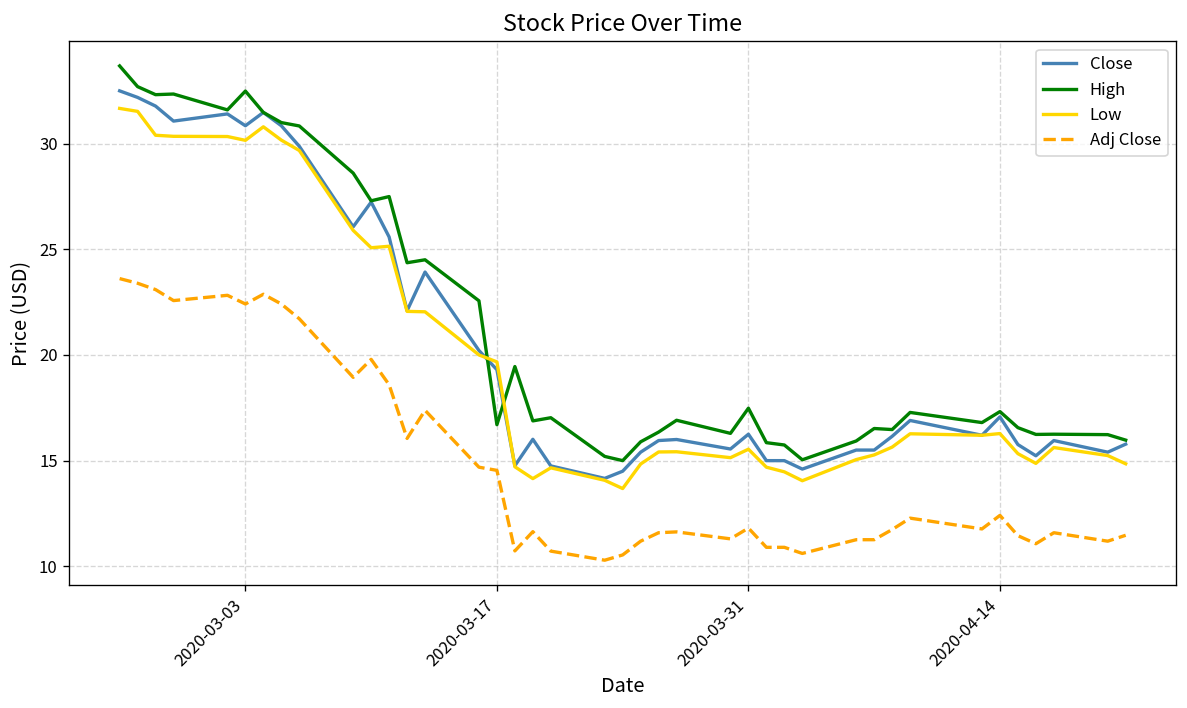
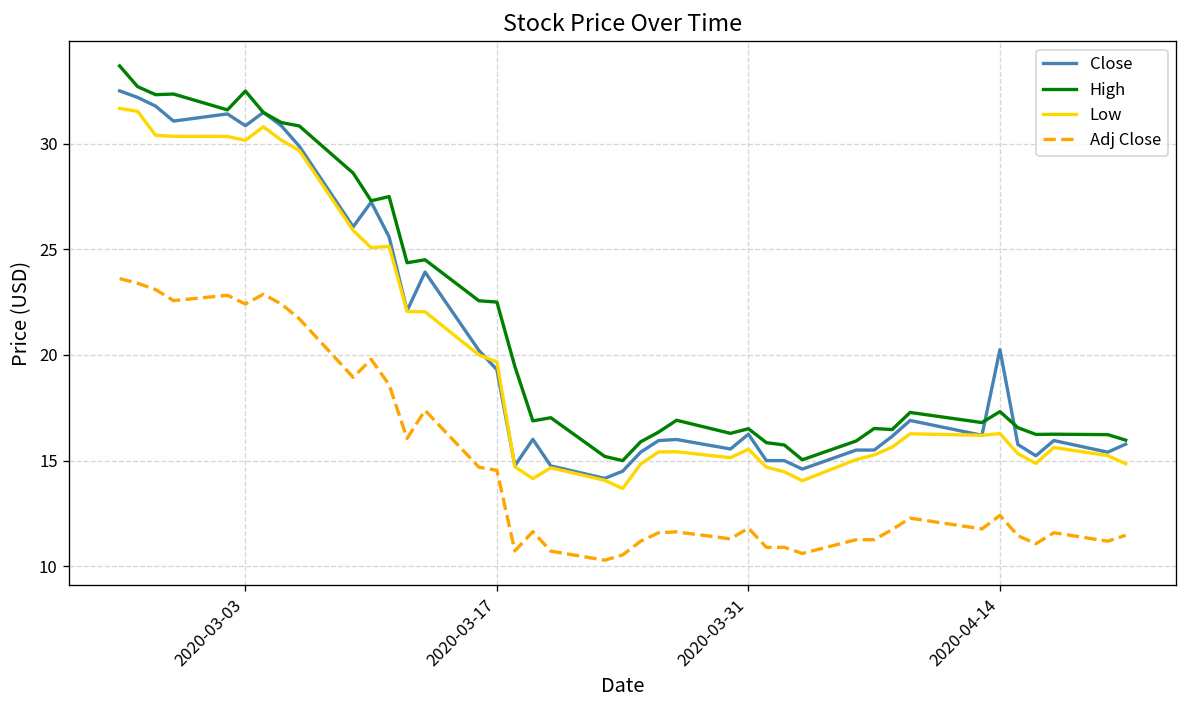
High, 2020-03-17: 16.7 -> 22.5
High, 2020-03-31: 17.5 -> 16.5
Close, 2020-04-14: 17.1 -> 20.3
